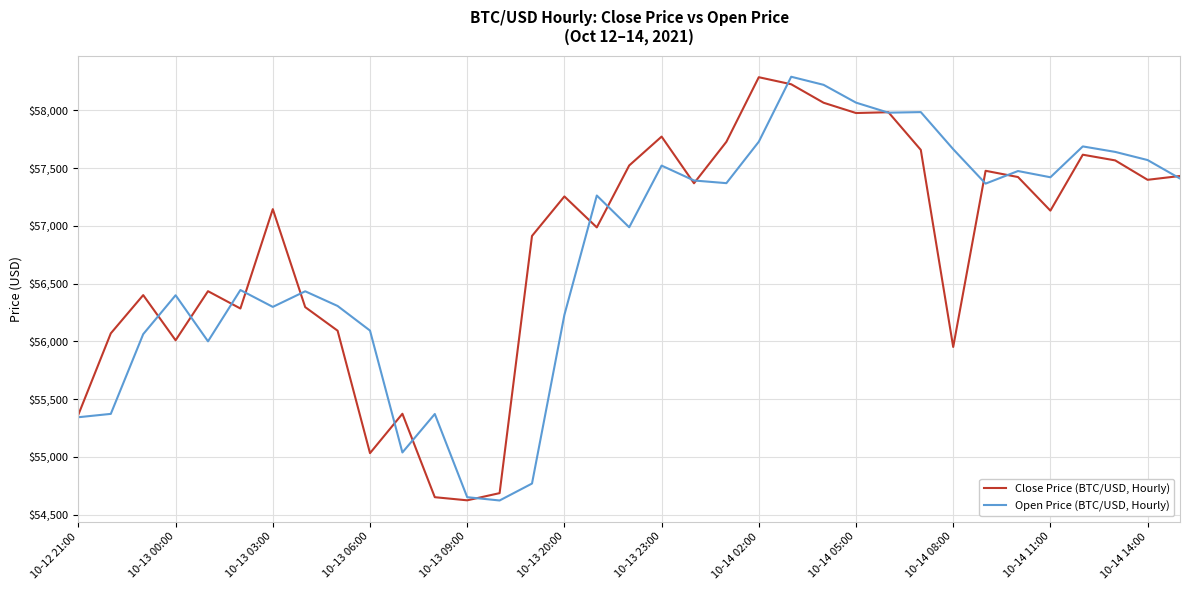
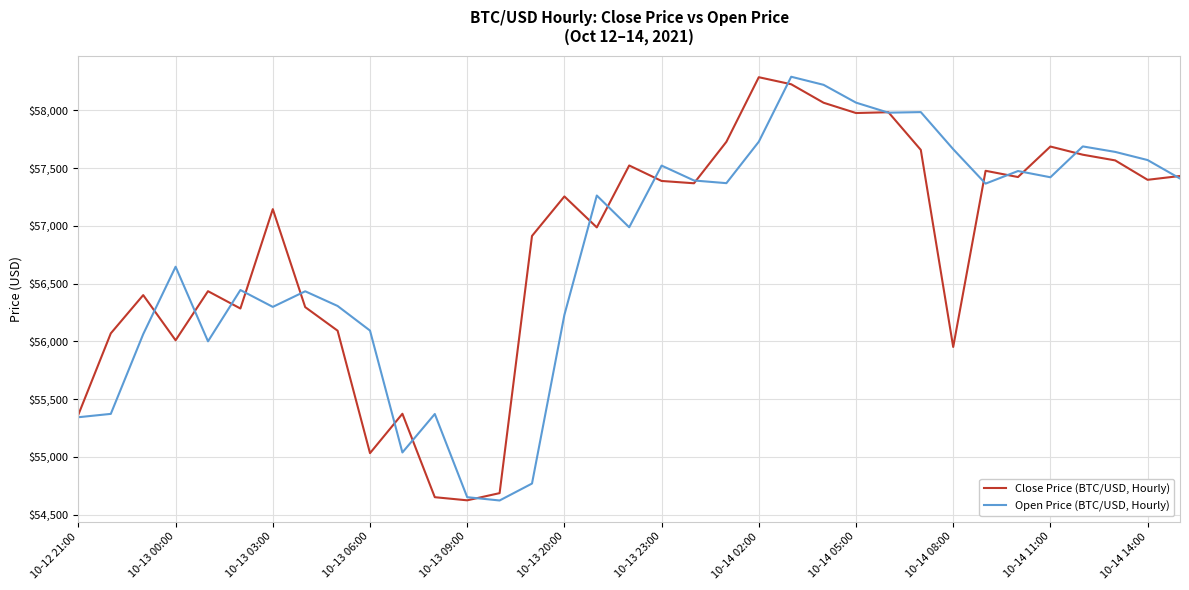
Open Price (BTC/USD, Hourly), 10-13 00:00: $56,400 -> $56,650
Close Price (BTC/USD, Hourly), 10-13 23:00: $57,770 -> $57,390
Close Price (BTC/USD, Hourly), 10-14 11:00: $57,130 -> $57,690
